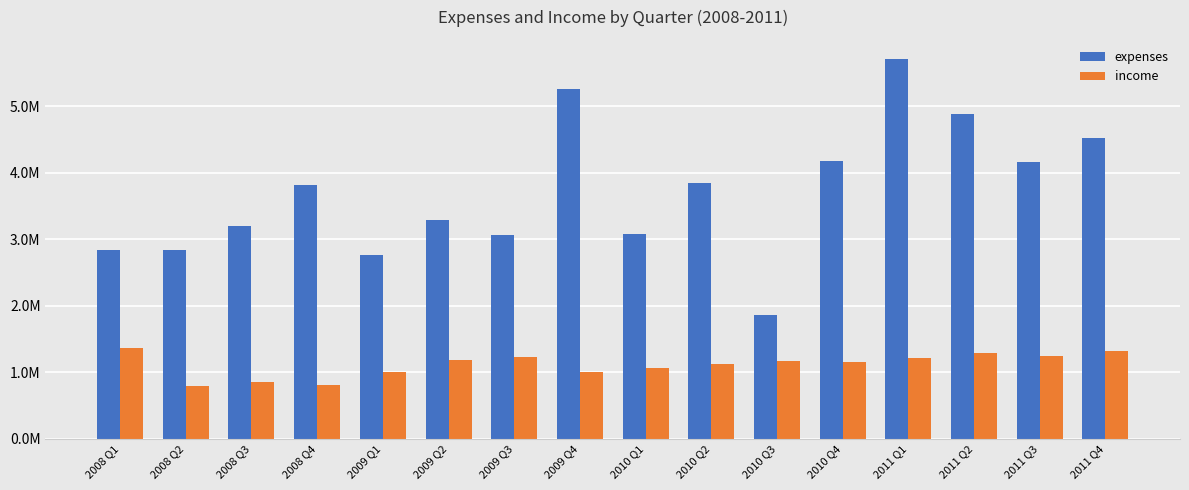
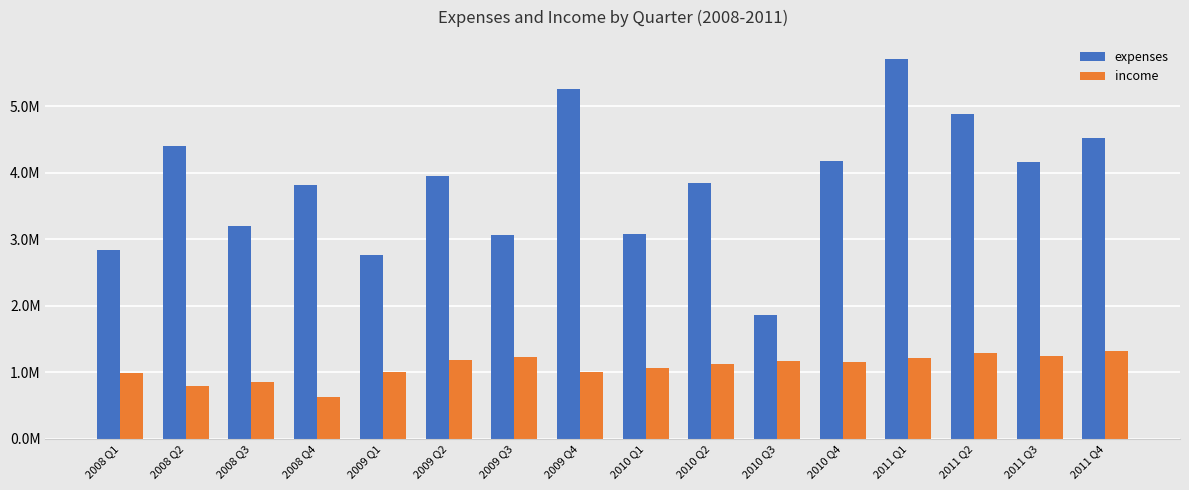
income, 2008 Q1: 1400000 -> 1000000
expenses, 2008 Q2: 2800000 -> 4400000
income, 2008 Q4: 800000 -> 600000
expenses, 2009 Q2: 3300000 -> 3900000
